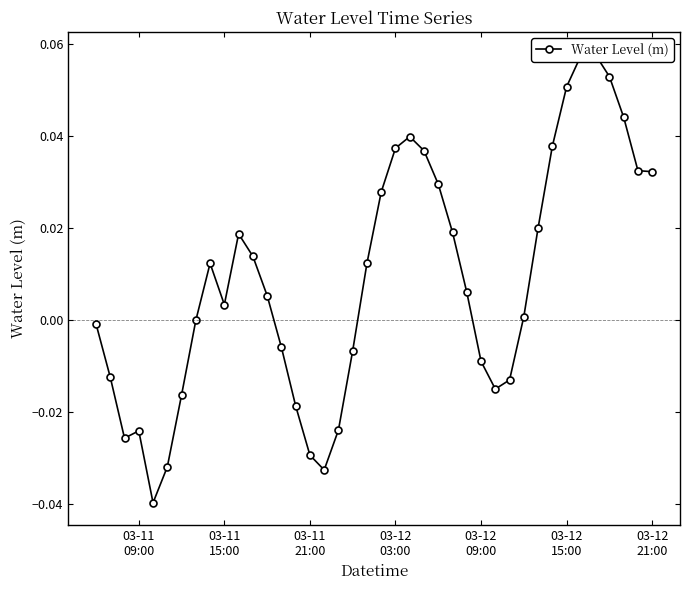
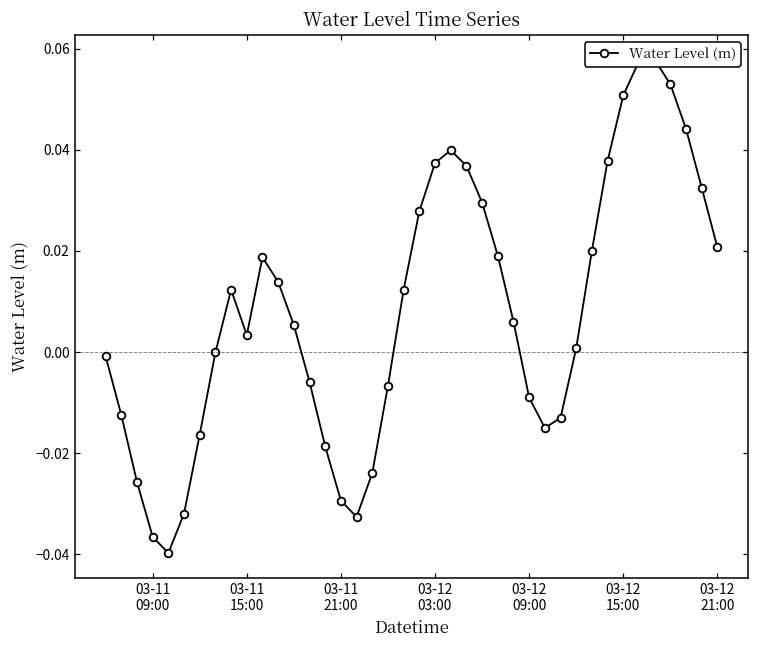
03-11 09:00: -0.024 -> -0.037
03-12 21:00: 0.032 -> 0.021
